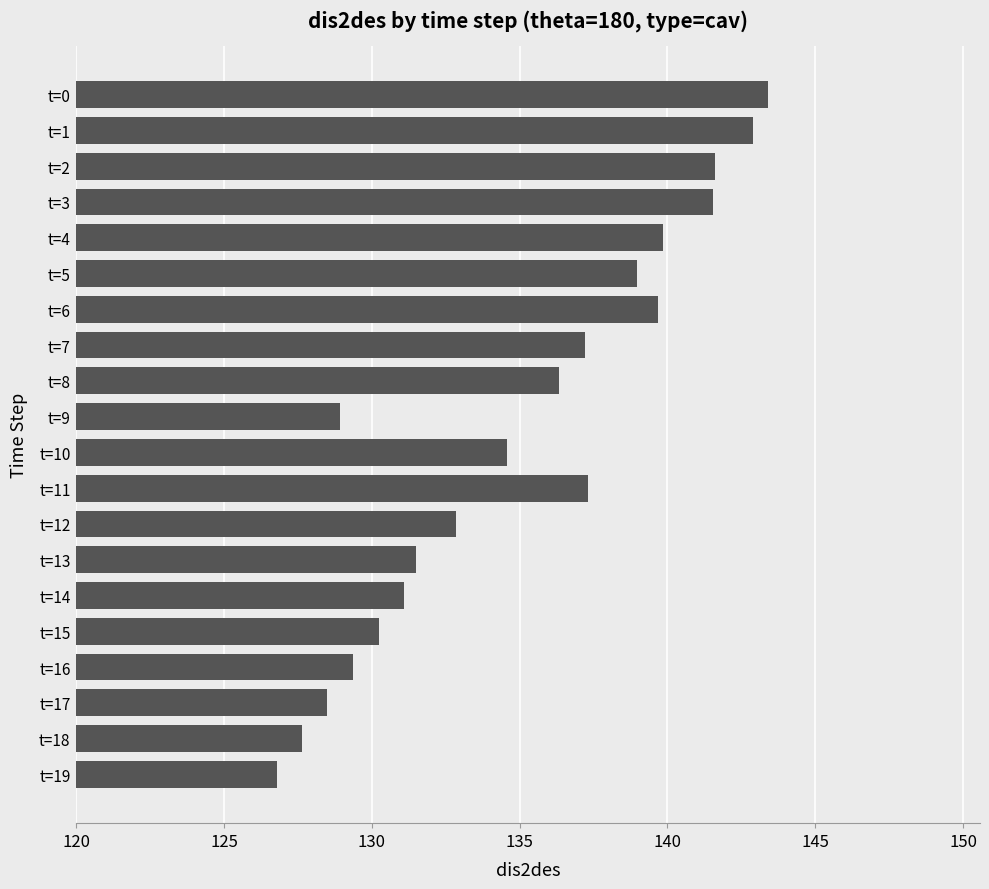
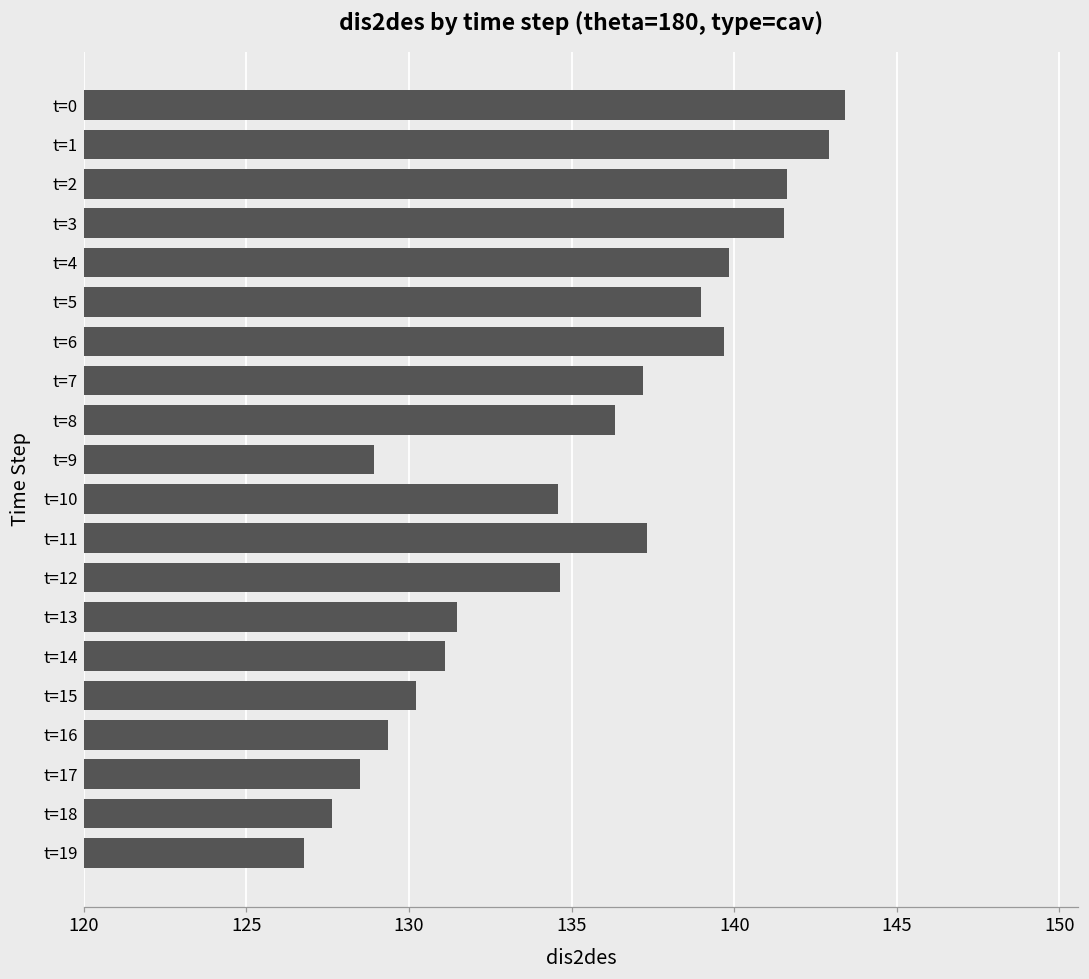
t=12: 132.8 -> 134.6
